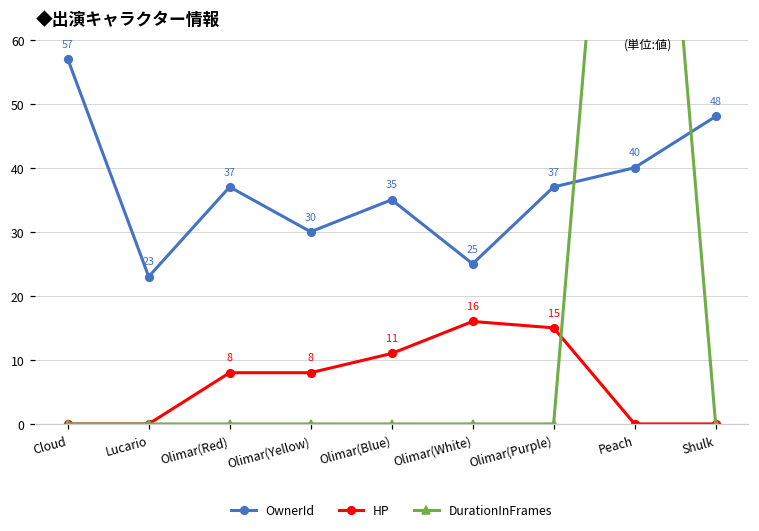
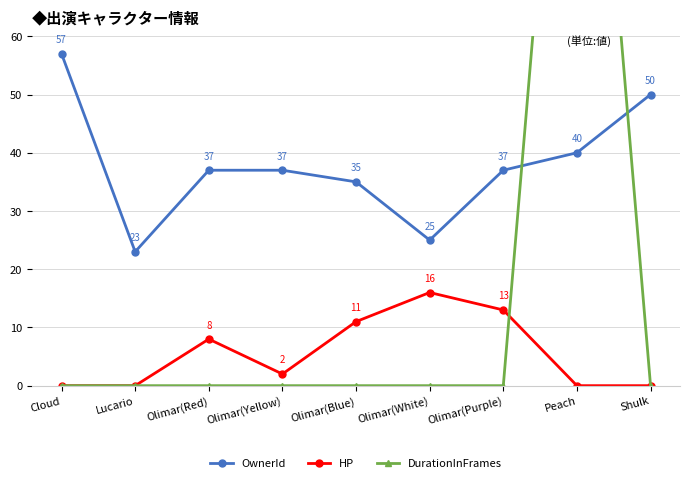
OwnerId, Olimar(Yellow): 30 -> 37
HP, Olimar(Yellow): 8 -> 2
HP, Olimar(Purple): 15 -> 13
OwnerId, Shulk: 48 -> 50
